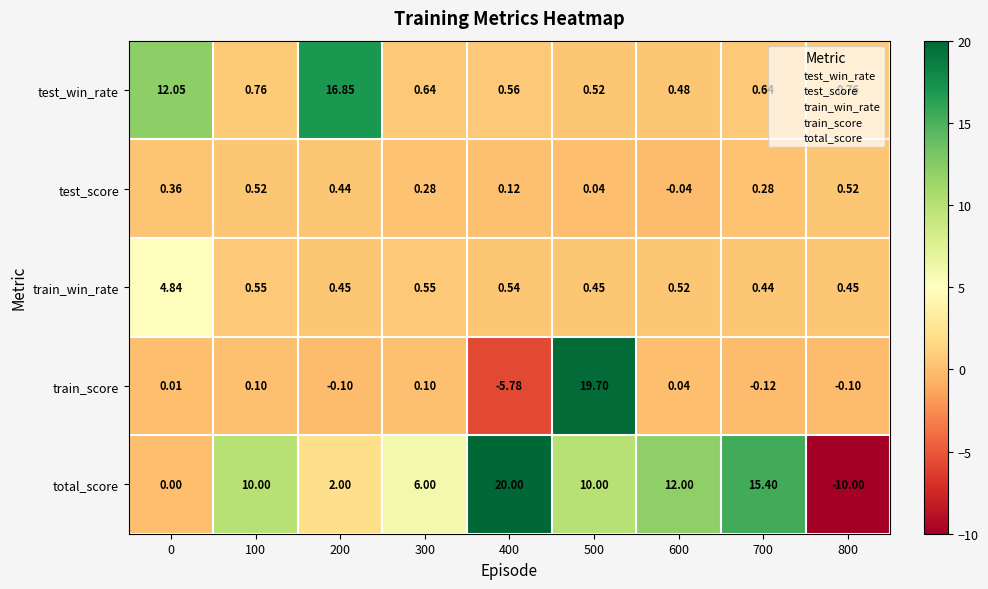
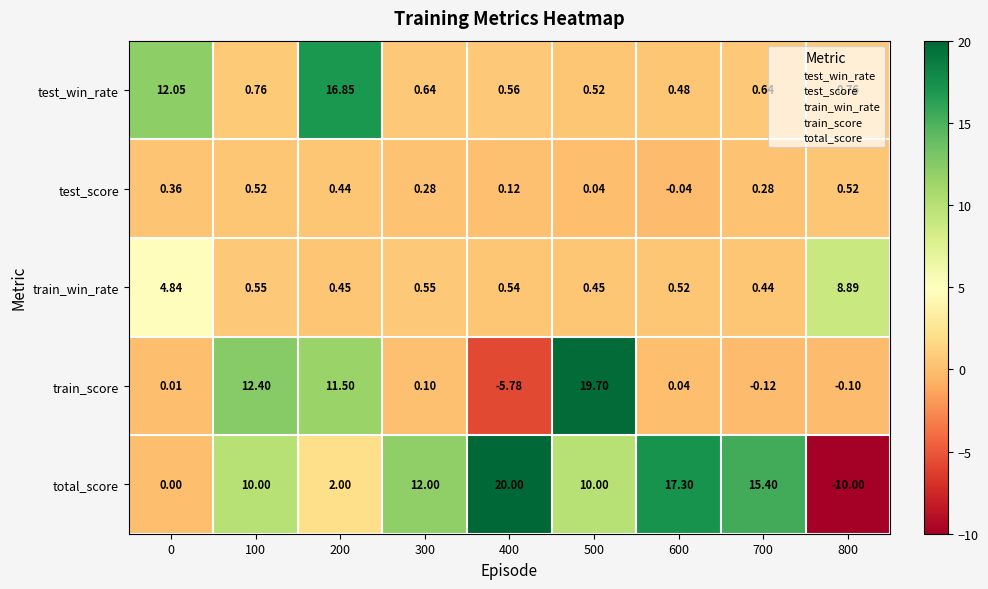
train_win_rate, 800: 0.45 -> 8.89
train_score, 100: 0.10 -> 12.40
train_score, 200: -0.10 -> 11.50
total_score, 300: 6.00 -> 12.00
total_score, 600: 12.00 -> 17.30
